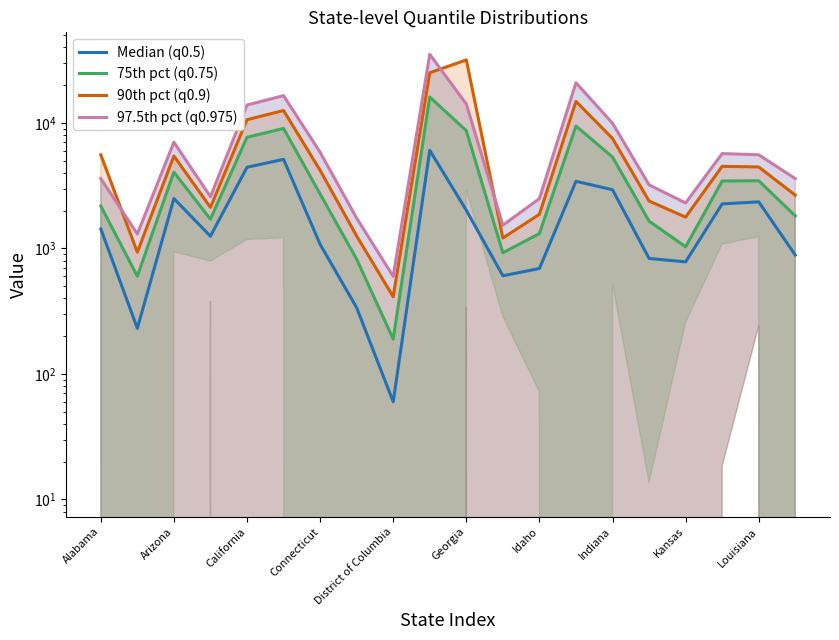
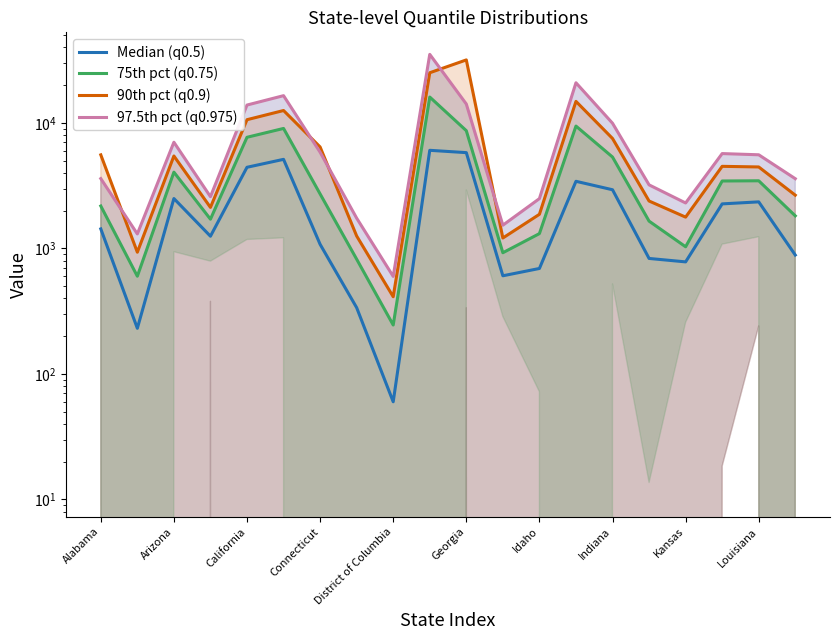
90th pct (q0.9), Connecticut: 4200 -> 6000
75th pct (q0.75), District of Columbia: 190 -> 250
Median (q0.5), Georgia: 2000 -> 6000
